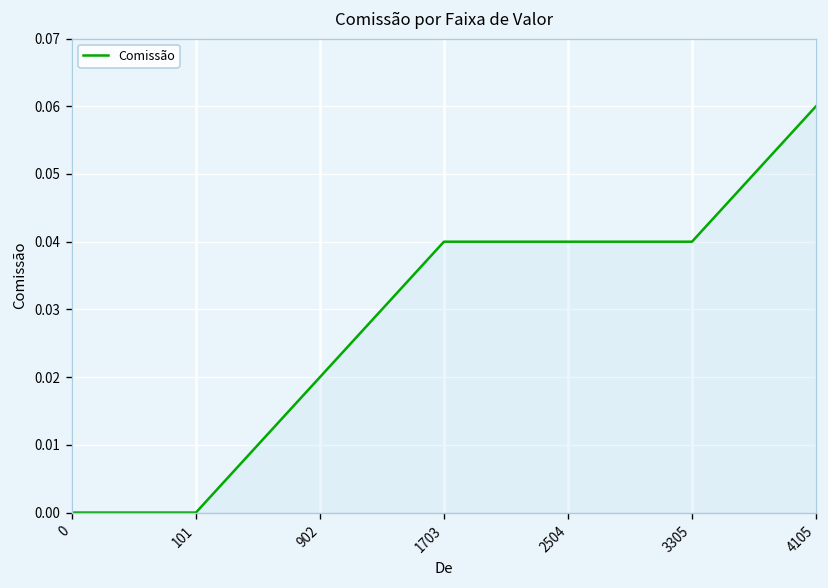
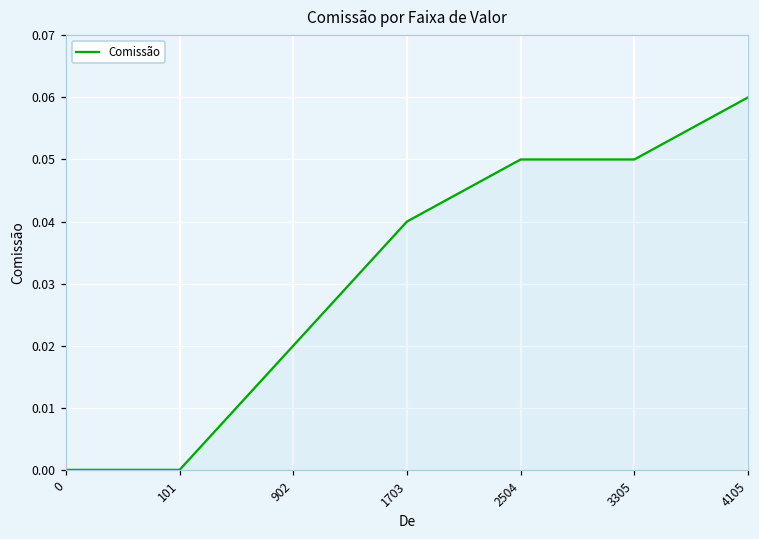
2504: 0.04 -> 0.05
3305: 0.04 -> 0.05
